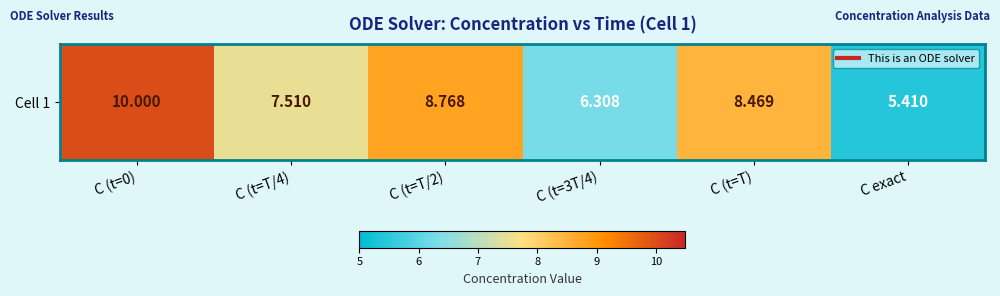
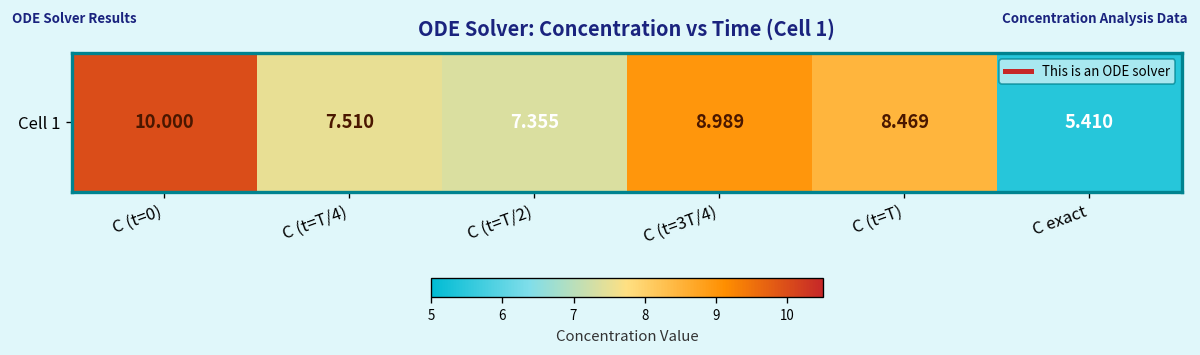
Cell 1, C (t=T/2): 8.768 -> 7.355
Cell 1, C (t=3T/4): 6.308 -> 8.989
